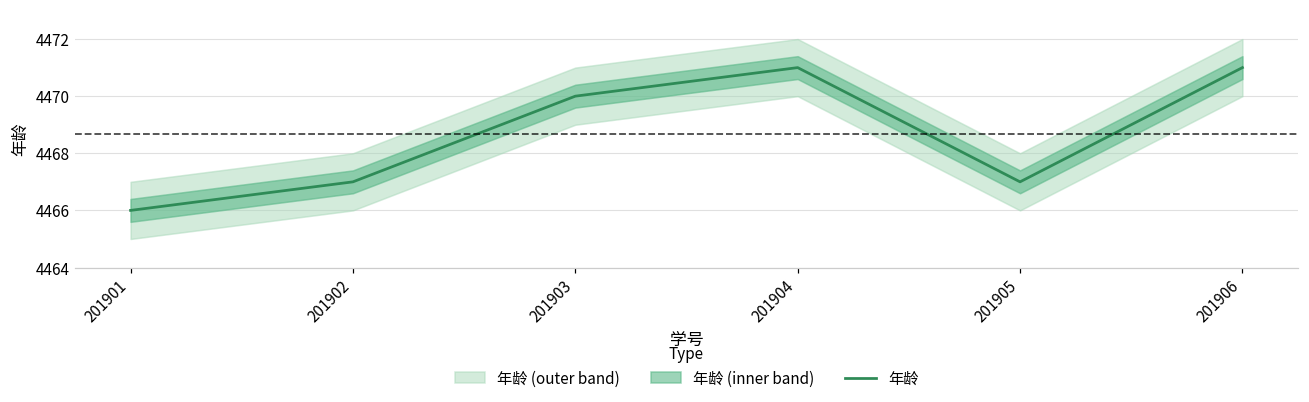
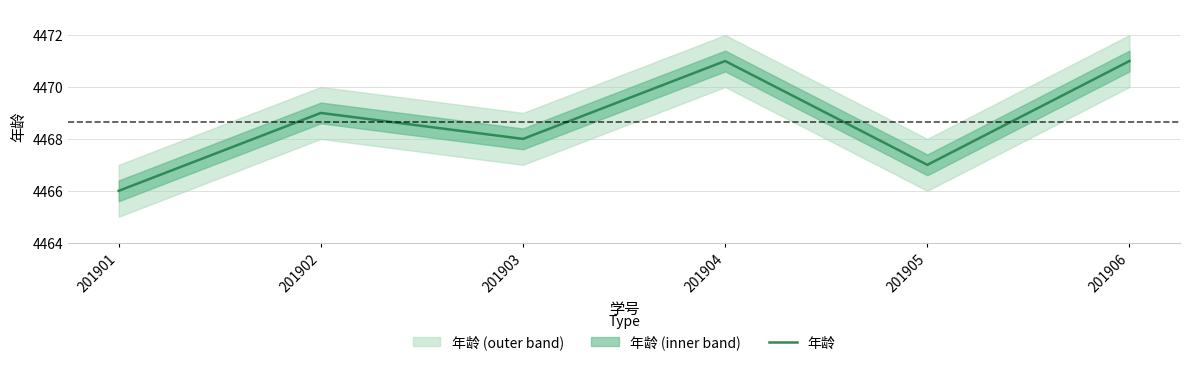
年龄, 201902: 4467 -> 4469
年龄, 201903: 4470 -> 4468
